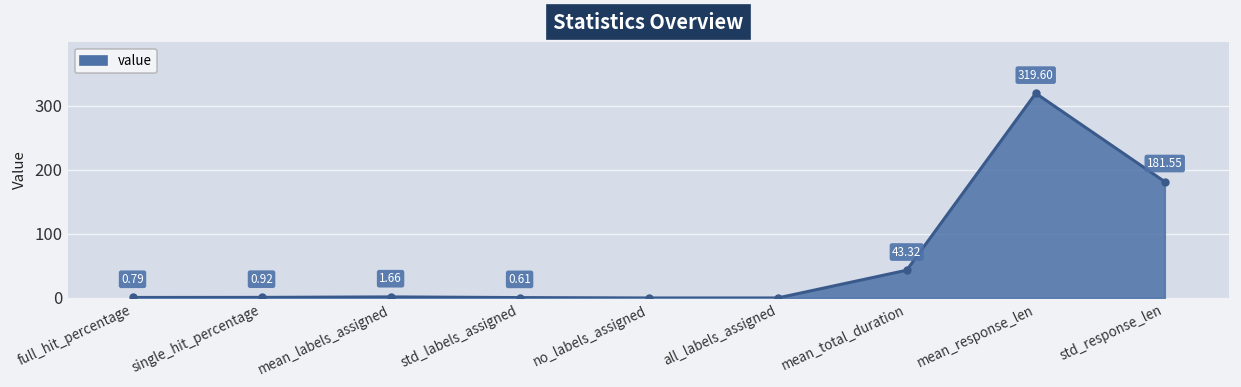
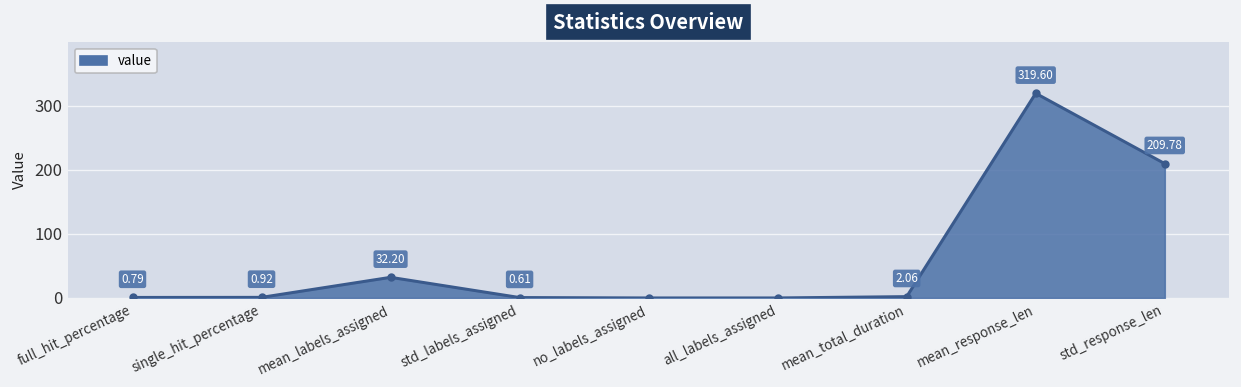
mean_labels_assigned: 1.66 -> 32.20
mean_total_duration: 43.32 -> 2.06
std_response_len: 181.55 -> 209.78
